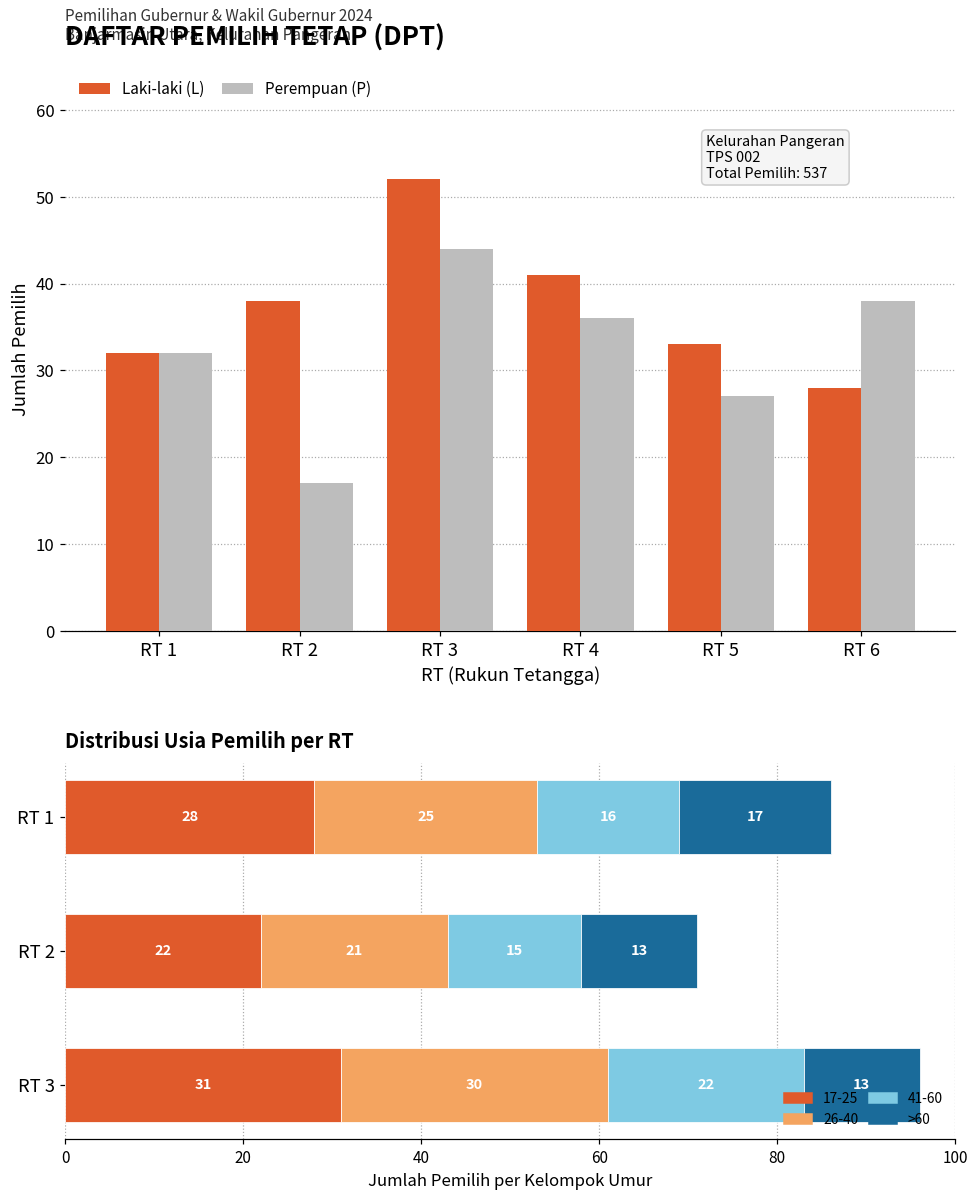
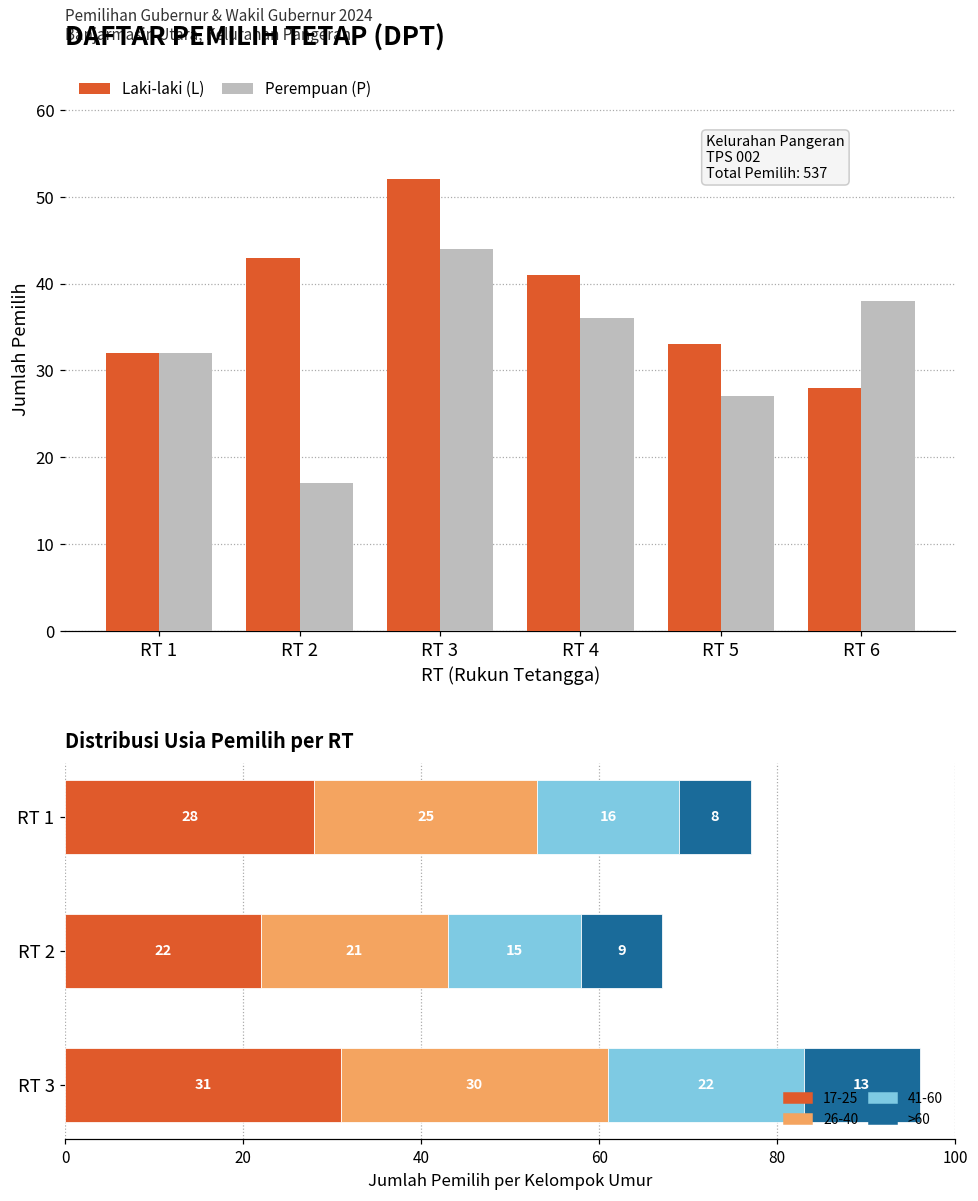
DAFTAR PEMILIH TETAP (DPT), Laki-laki (L), RT 2: 38 -> 43
Distribusi Usia Pemilih per RT, >60, RT 1: 17 -> 8
Distribusi Usia Pemilih per RT, >60, RT 2: 13 -> 9
